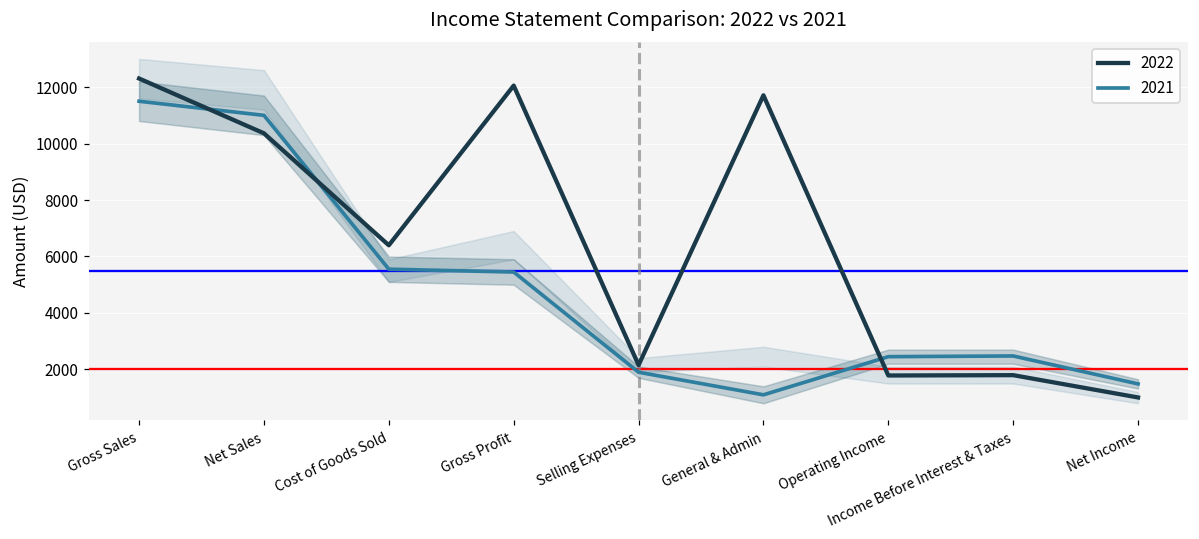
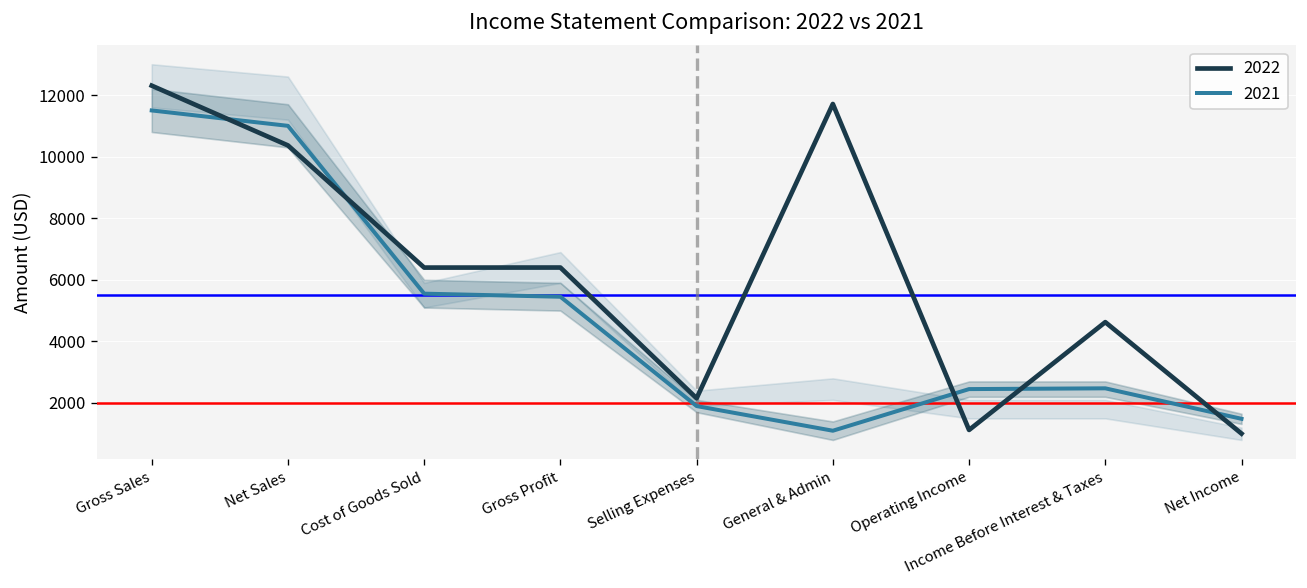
2022, Gross Profit: 12100 -> 6400
2022, Operating Income: 1800 -> 1100
2022, Income Before Interest & Taxes: 1800 -> 4600
